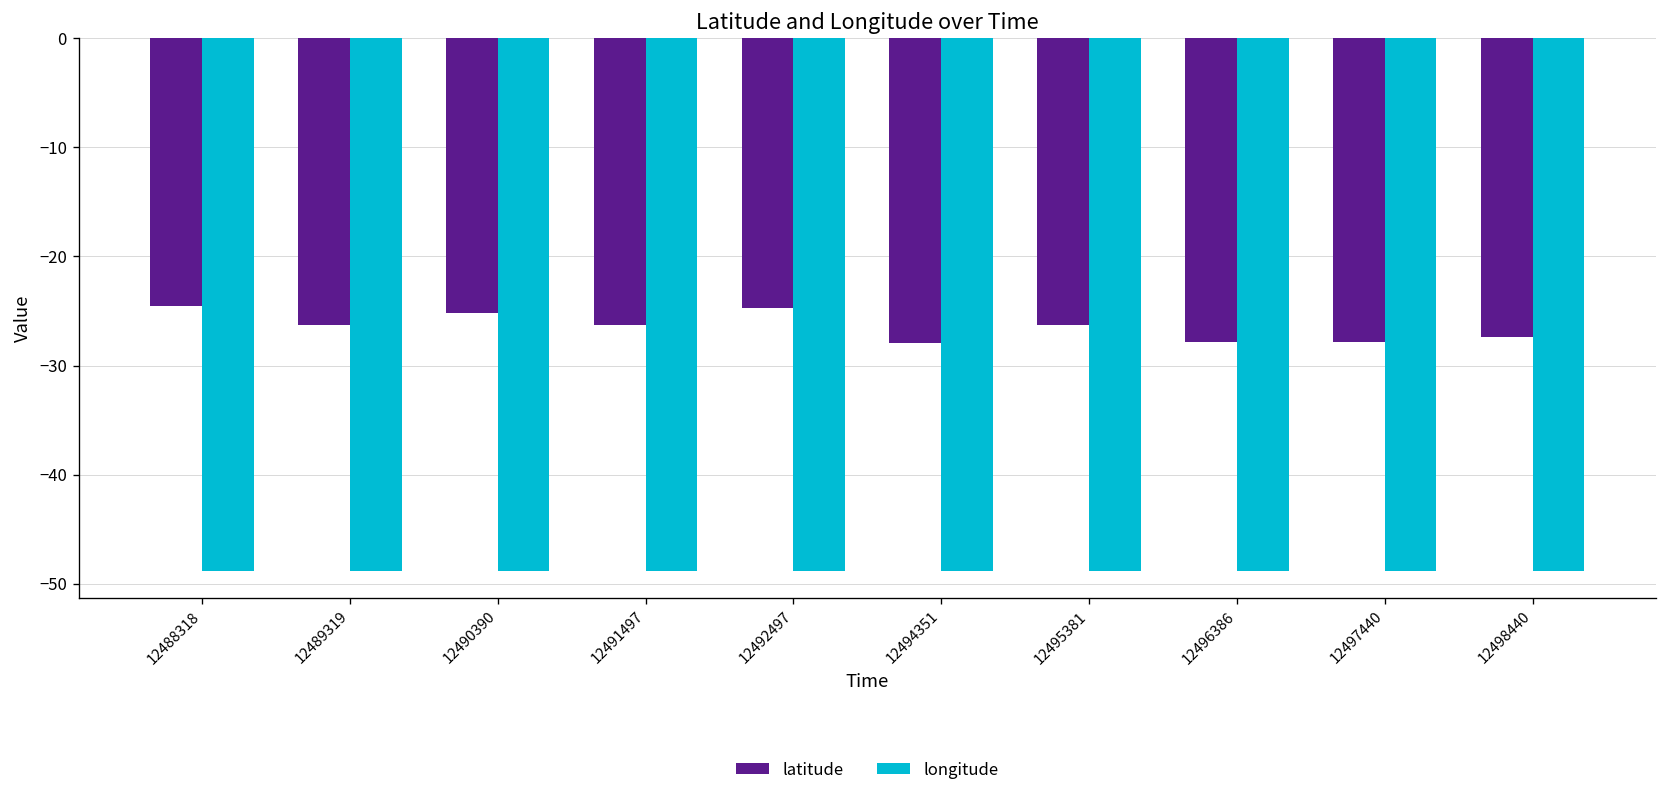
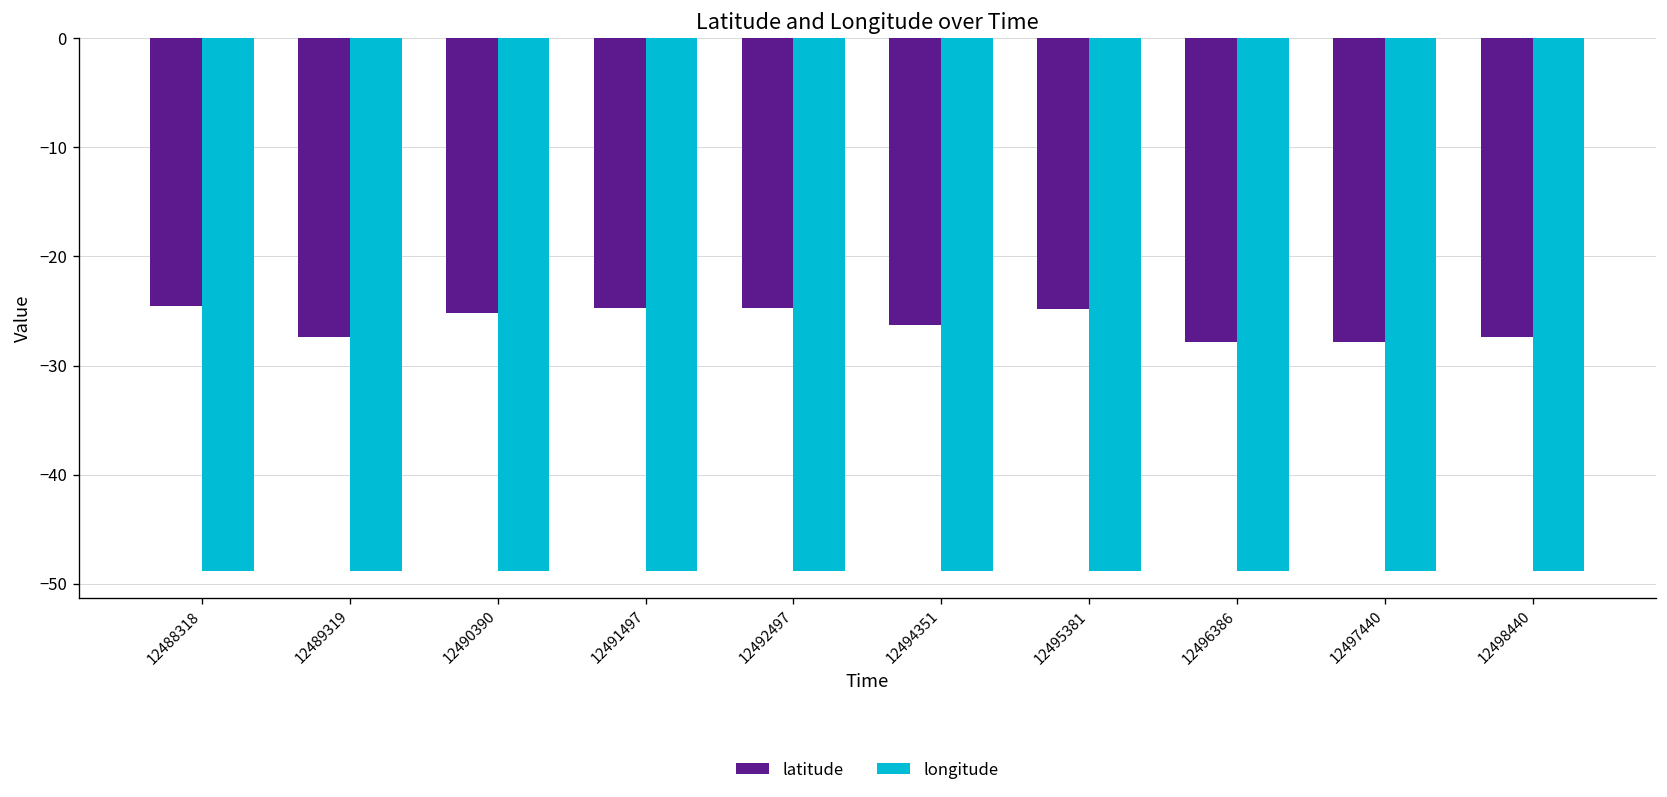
latitude, 12489319: -26 -> -27
latitude, 12491497: -26 -> -25
latitude, 12494351: -28 -> -26
latitude, 12495381: -26 -> -25
